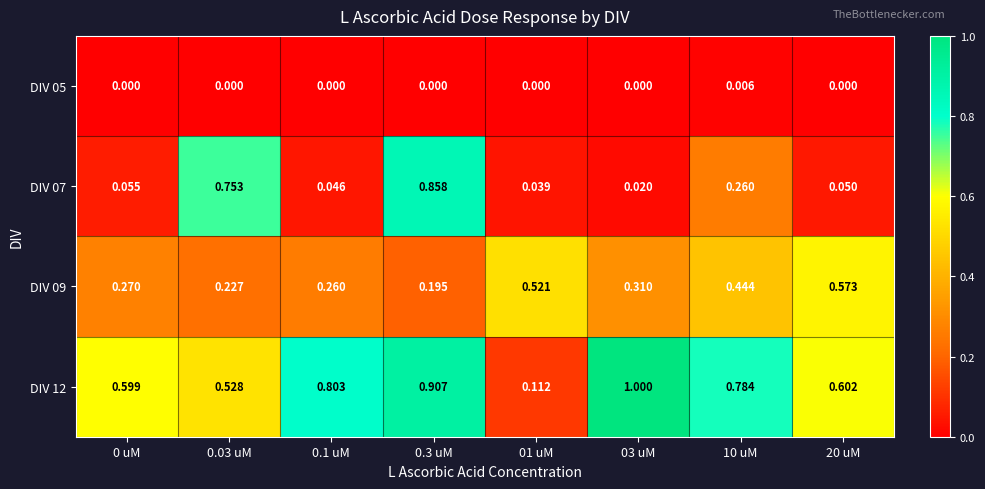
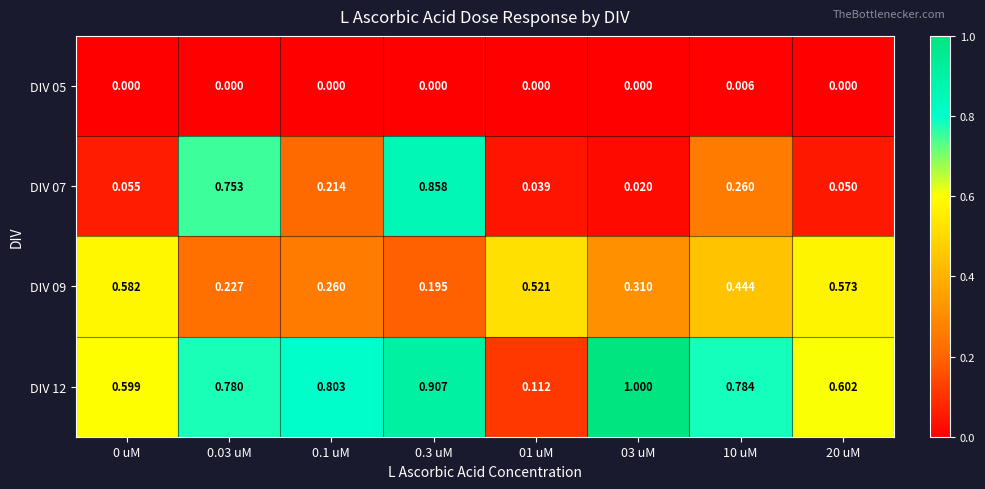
DIV 07, 0.1 uM: 0.046 -> 0.214
DIV 09, 0 uM: 0.270 -> 0.582
DIV 12, 0.03 uM: 0.528 -> 0.780
